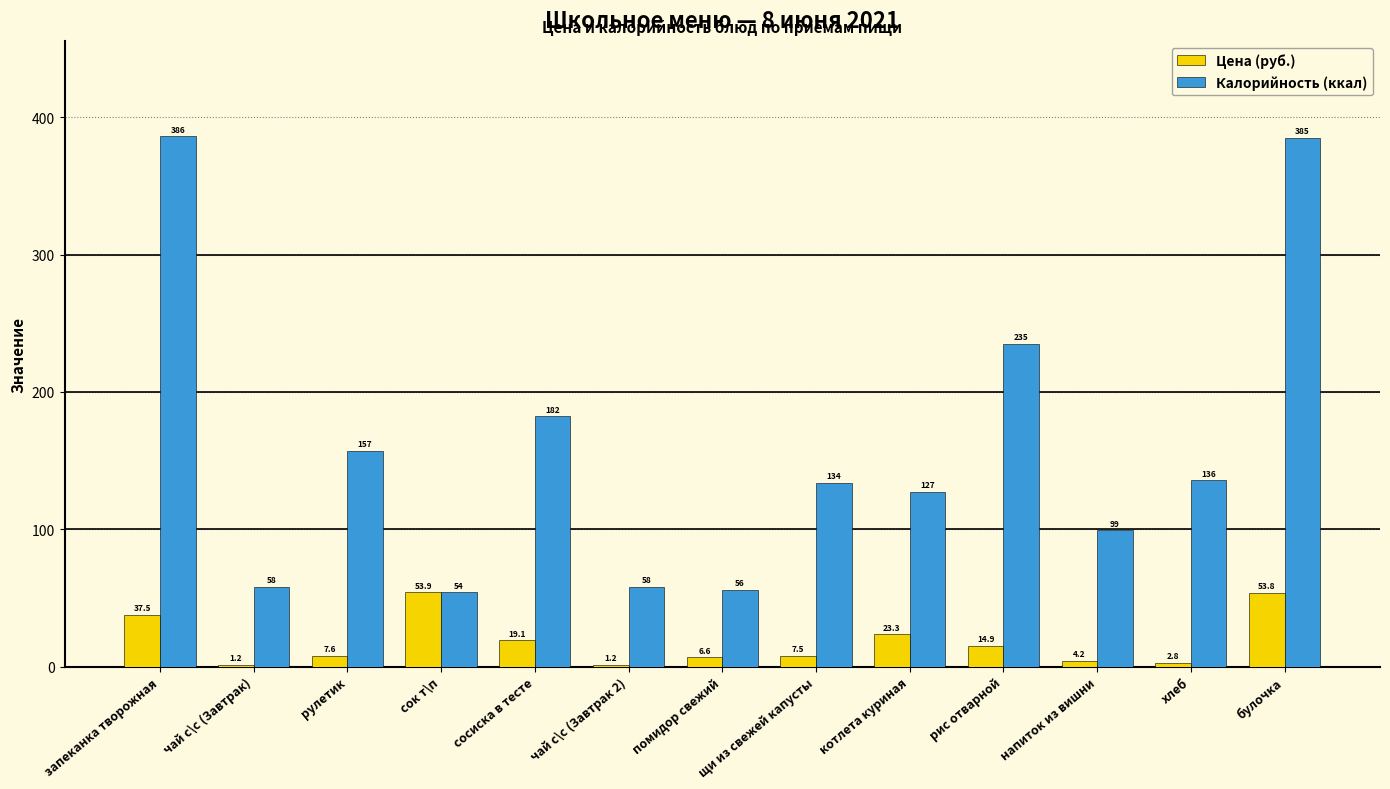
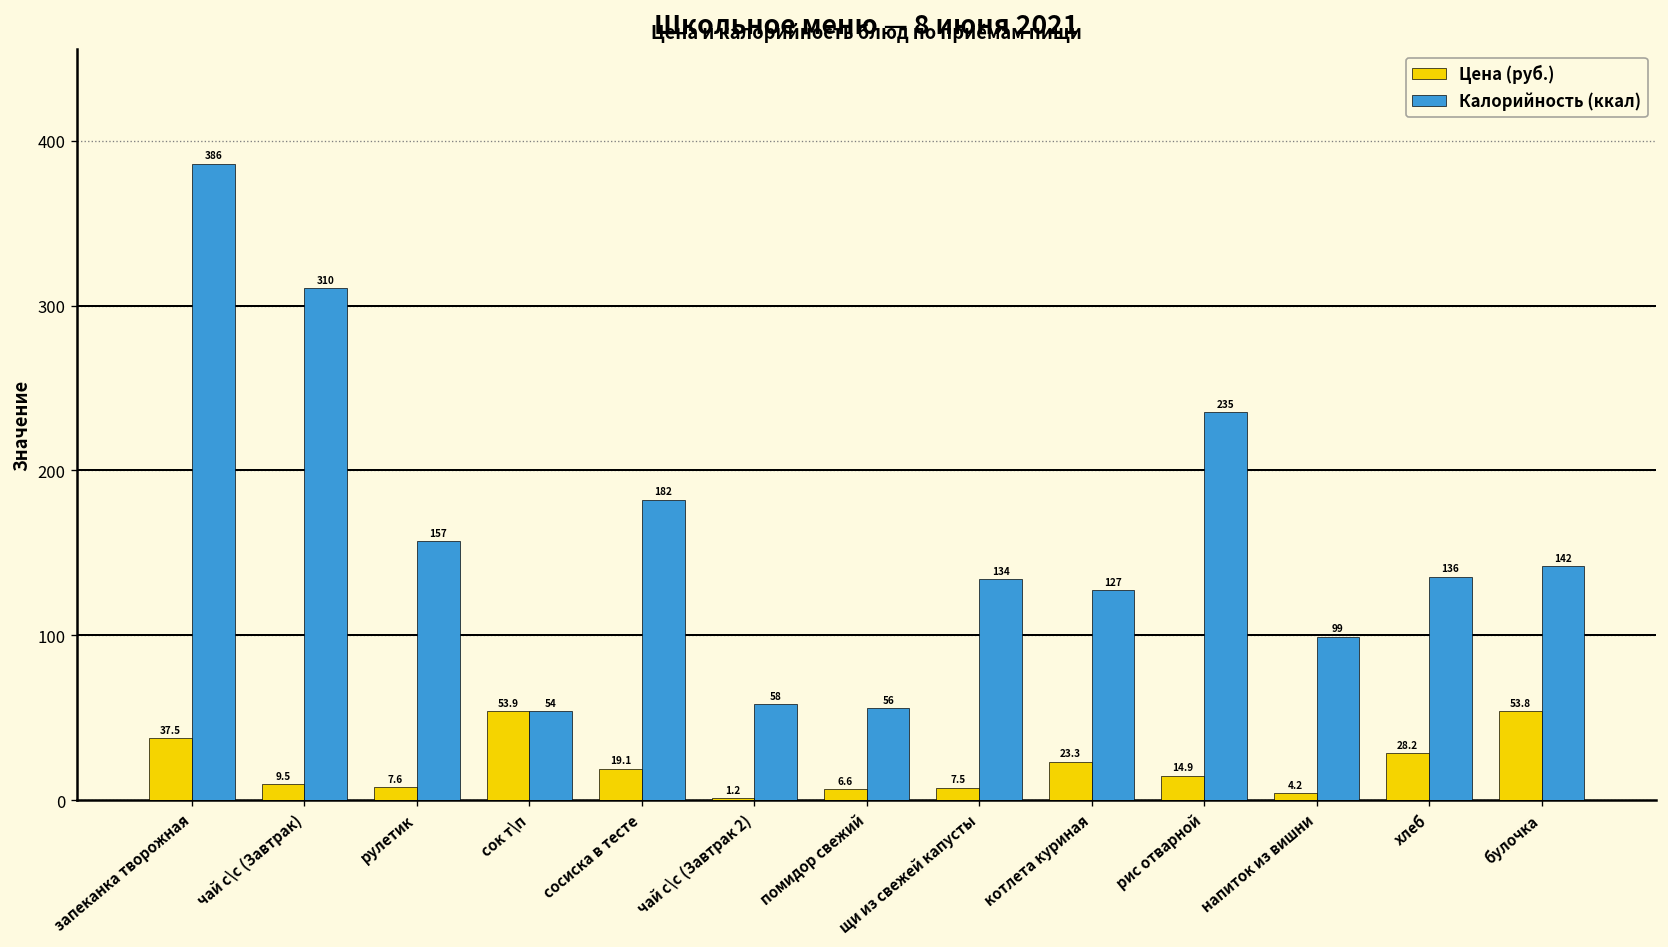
Цена (руб.), чай с\с (Завтрак): 1.2 -> 9.5
Калорийность (ккал), чай с\с (Завтрак): 58 -> 310
Цена (руб.), хлеб: 2.8 -> 28.2
Калорийность (ккал), булочка: 385 -> 142
